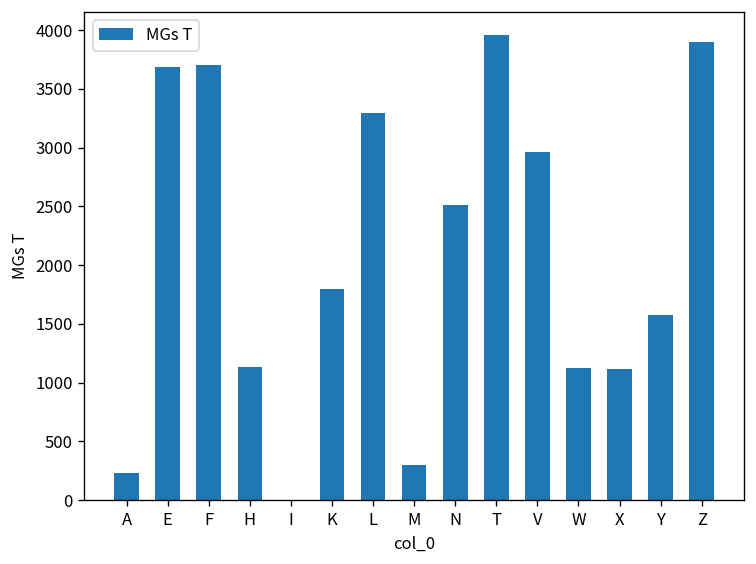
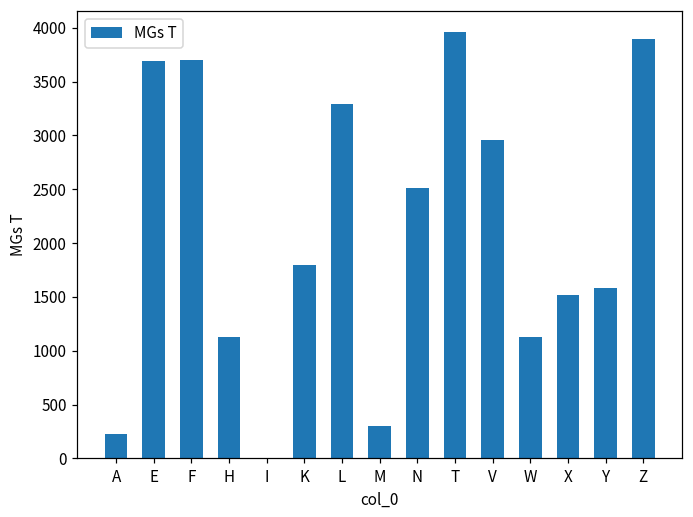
X: 1100 -> 1500
